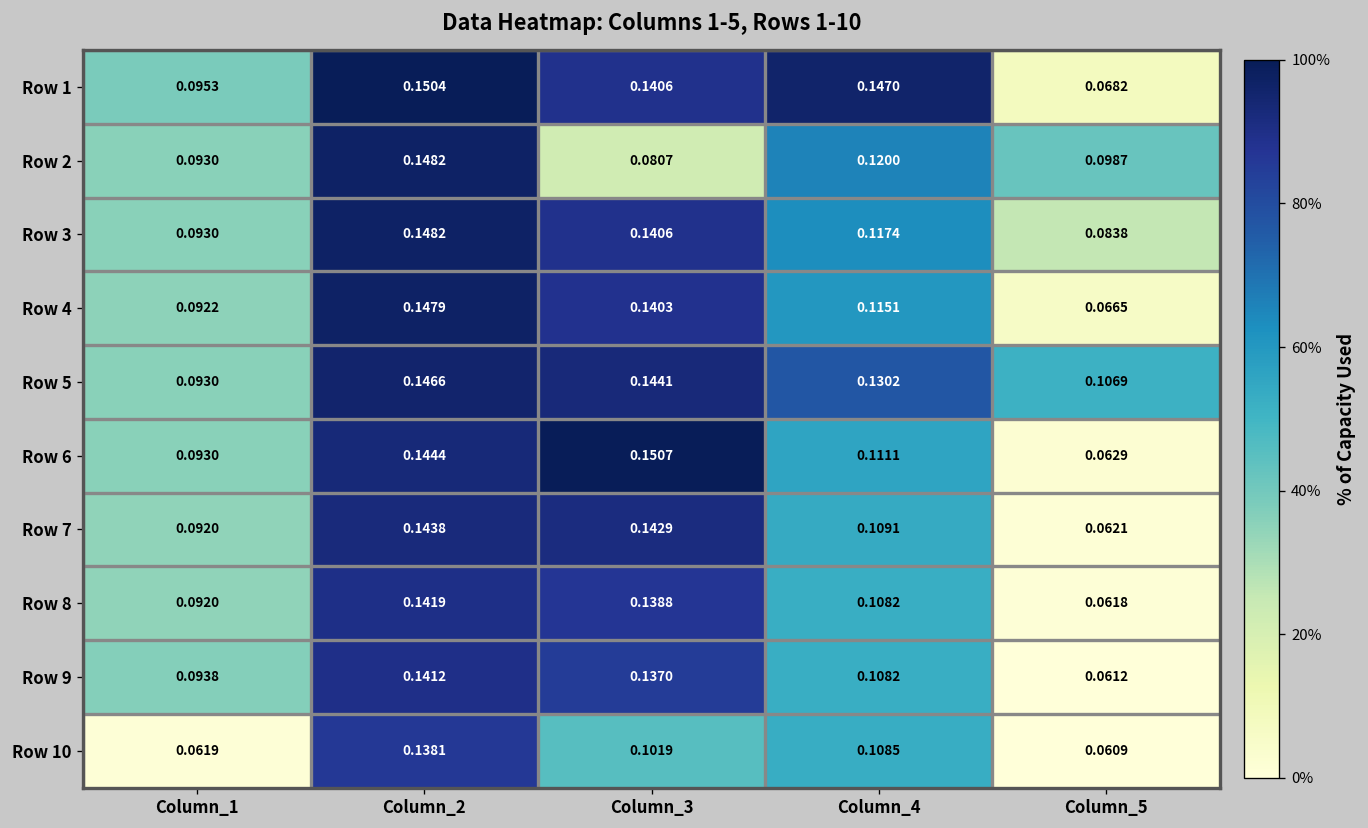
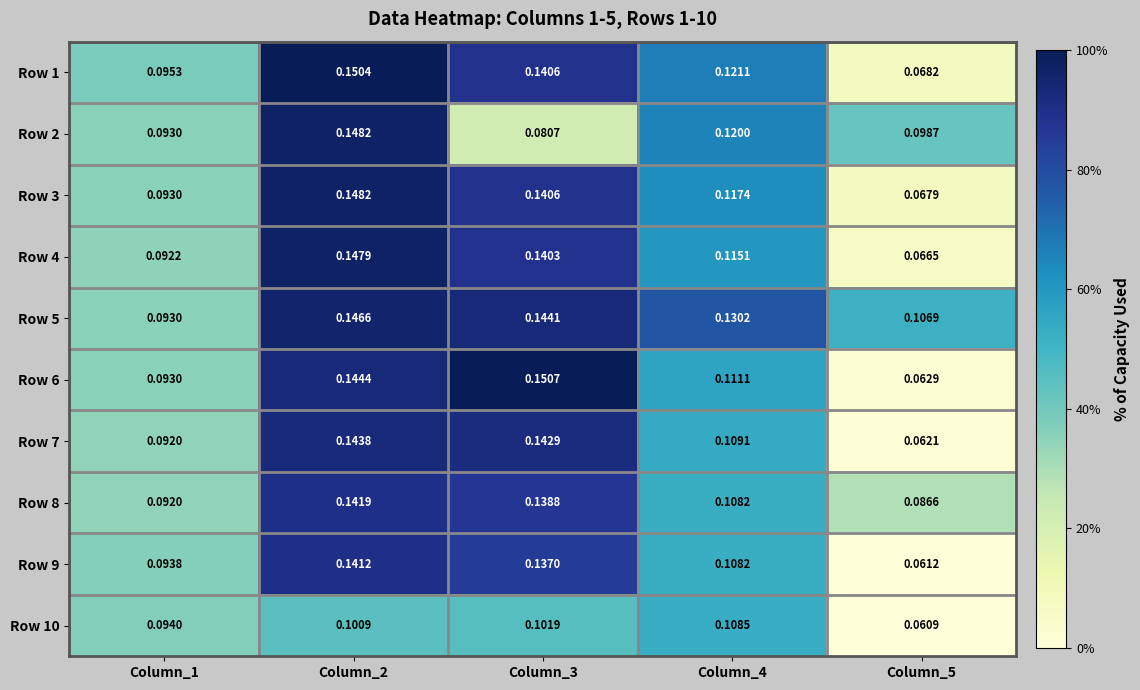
Row 1, Column_4: 0.1470 -> 0.1211
Row 3, Column_5: 0.0838 -> 0.0679
Row 8, Column_5: 0.0618 -> 0.0866
Row 10, Column_1: 0.0619 -> 0.0940
Row 10, Column_2: 0.1381 -> 0.1009
